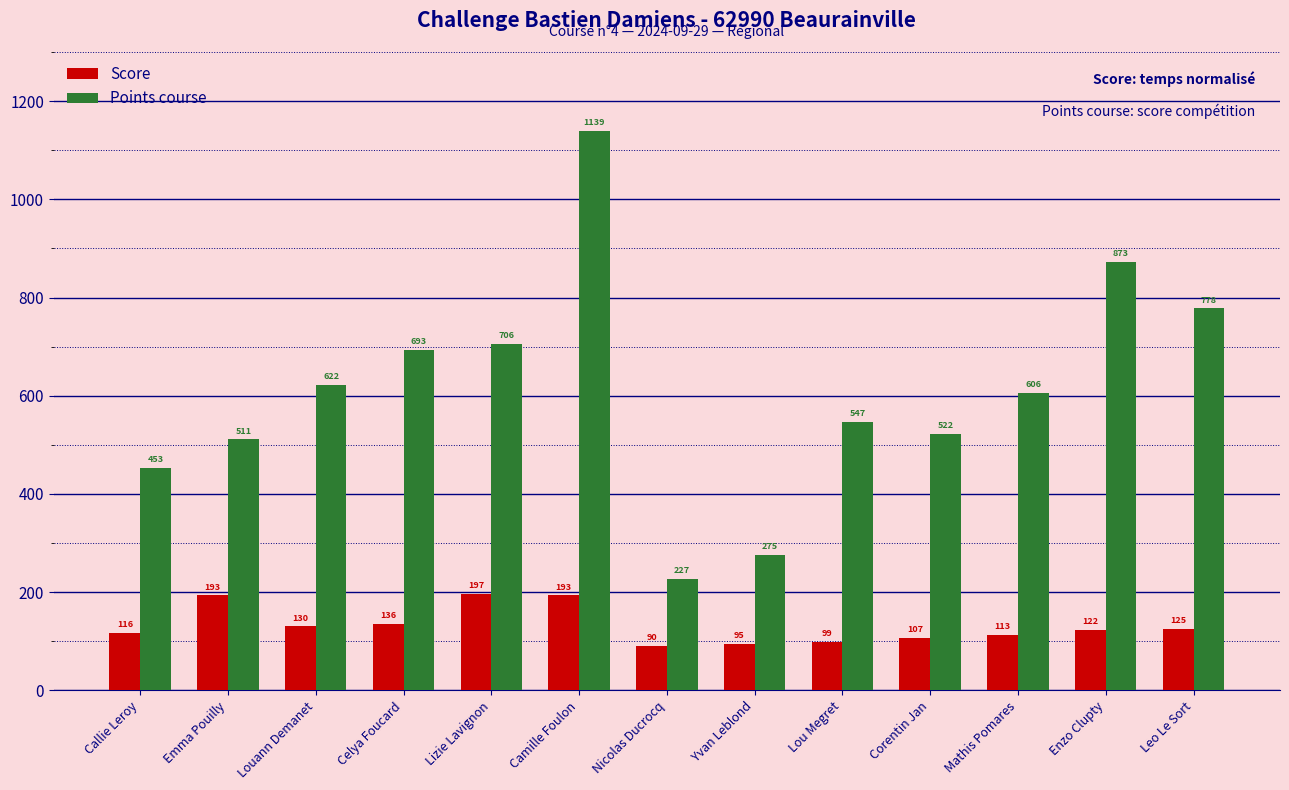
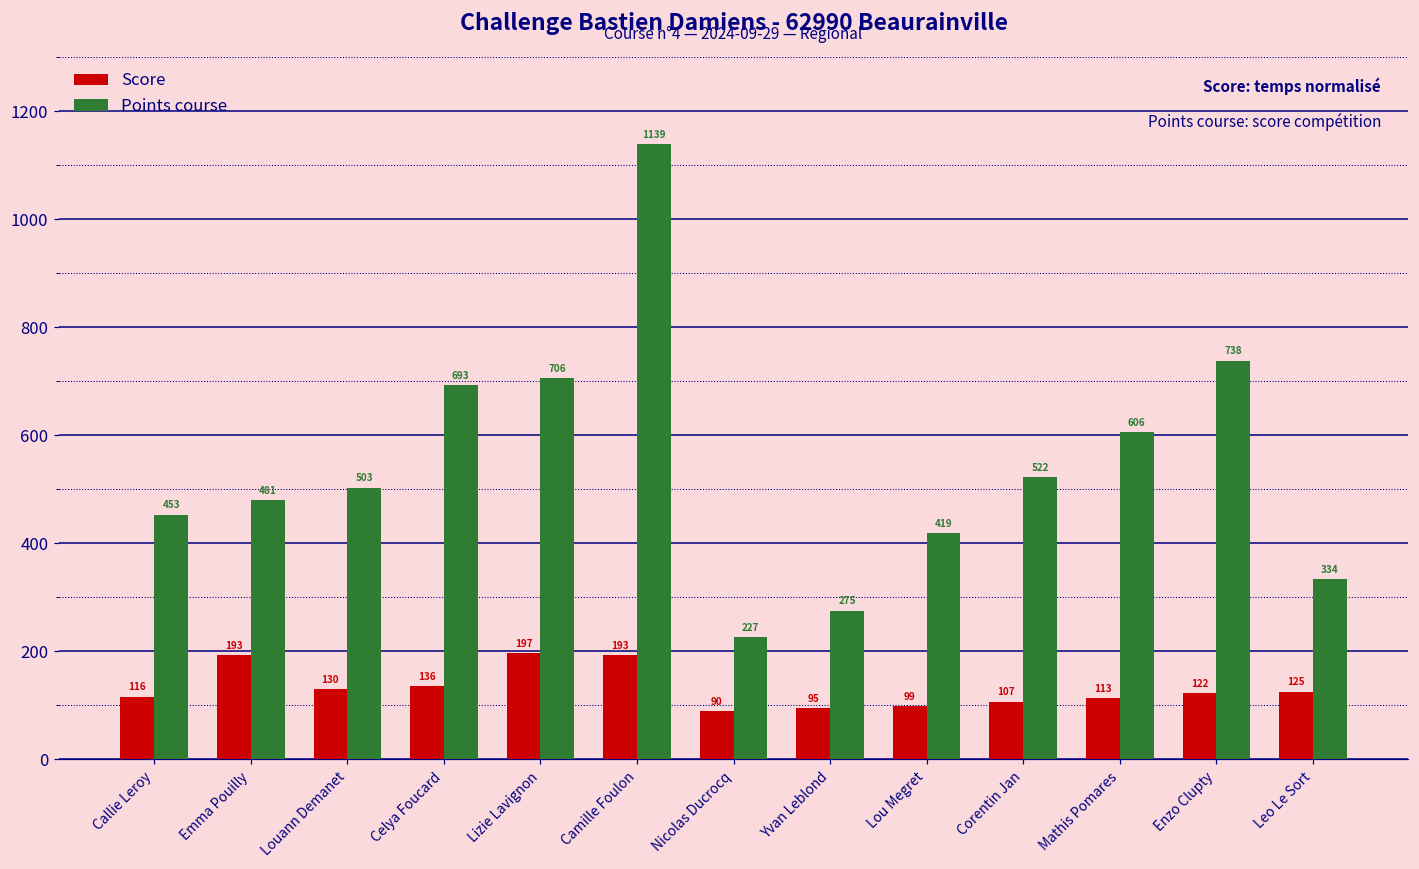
Points course, Emma Pouilly: 511 -> 481
Points course, Louann Demanet: 622 -> 503
Points course, Lou Megret: 547 -> 419
Points course, Enzo Clupty: 873 -> 738
Points course, Leo Le Sort: 778 -> 334
